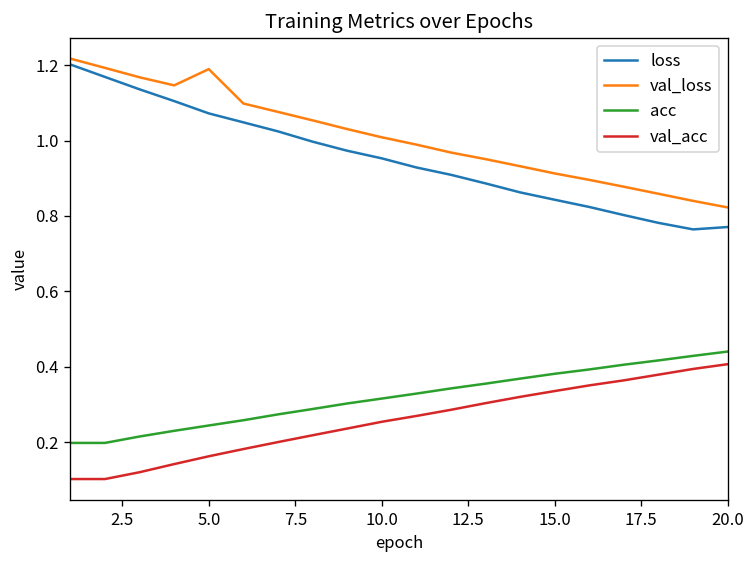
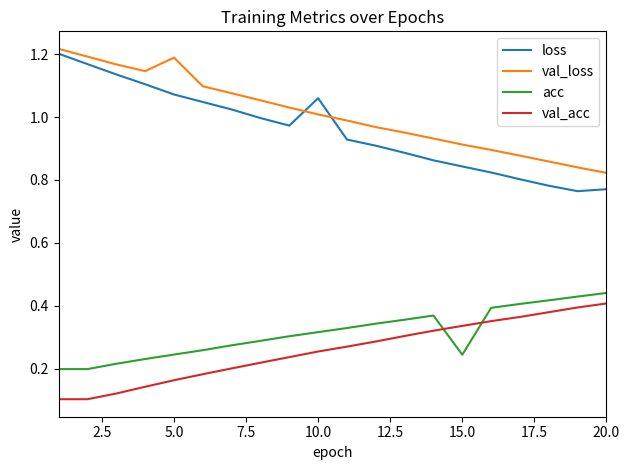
loss, 10.0: 0.95 -> 1.06
acc, 15.0: 0.38 -> 0.24
